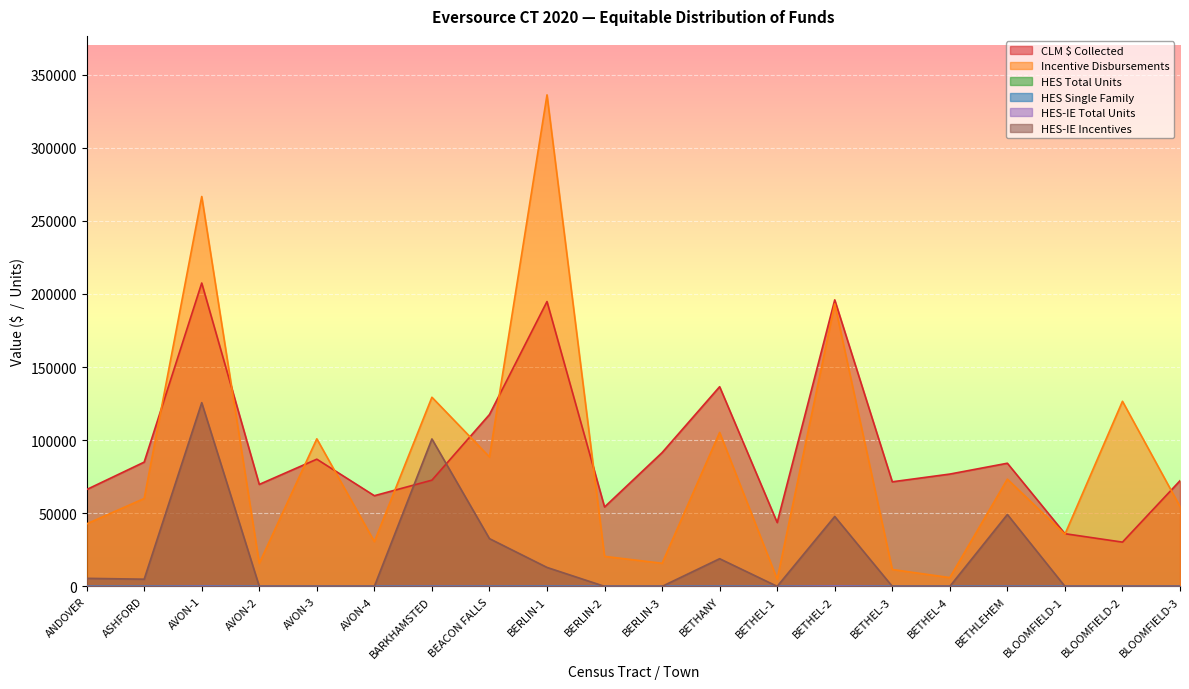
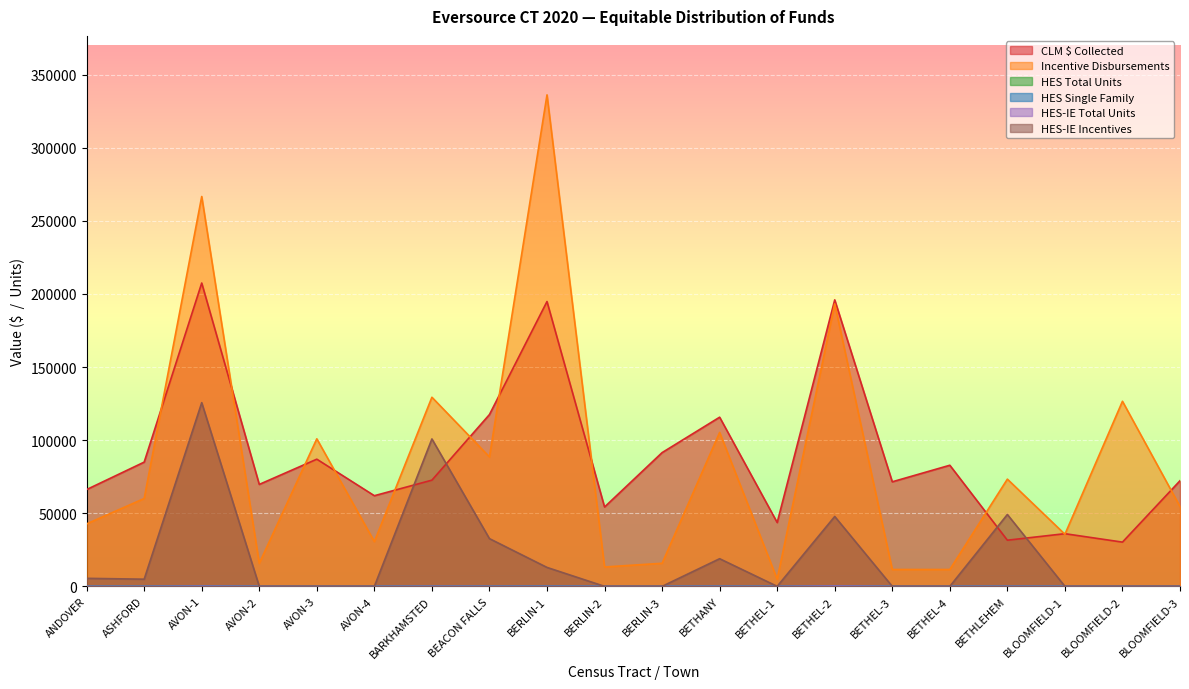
Incentive Disbursements, BERLIN-2: 21000 -> 13000
CLM $ Collected, BETHANY: 137000 -> 116000
CLM $ Collected, BETHEL-4: 77000 -> 83000
Incentive Disbursements, BETHEL-4: 6000 -> 12000
CLM $ Collected, BETHLEHEM: 84000 -> 32000
